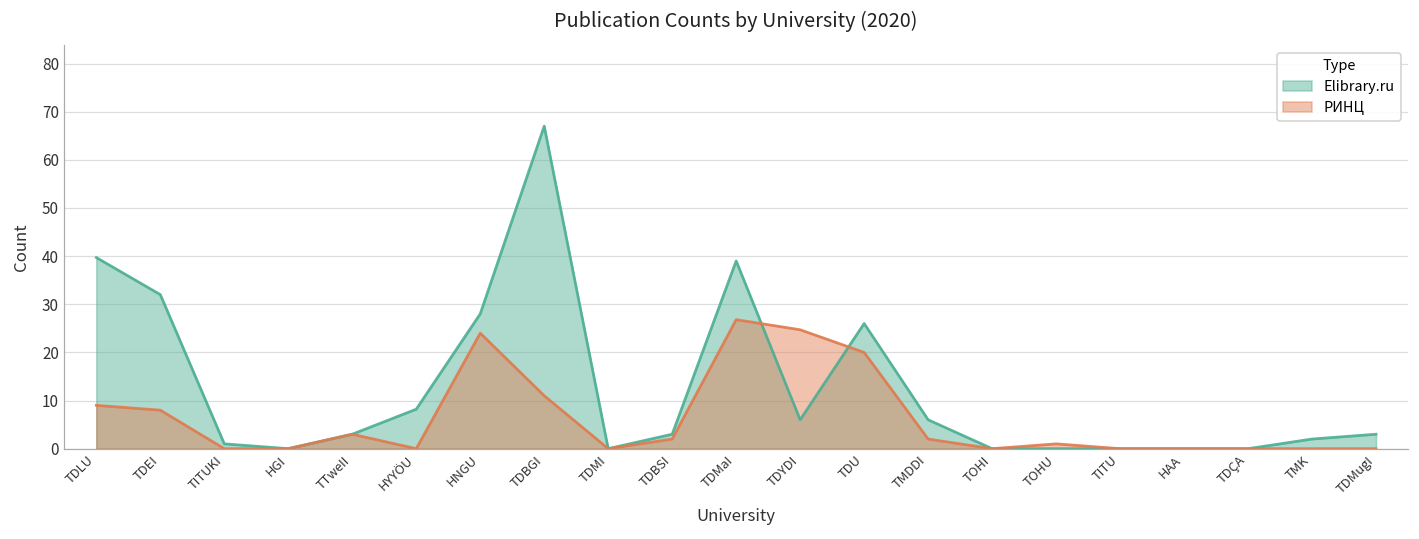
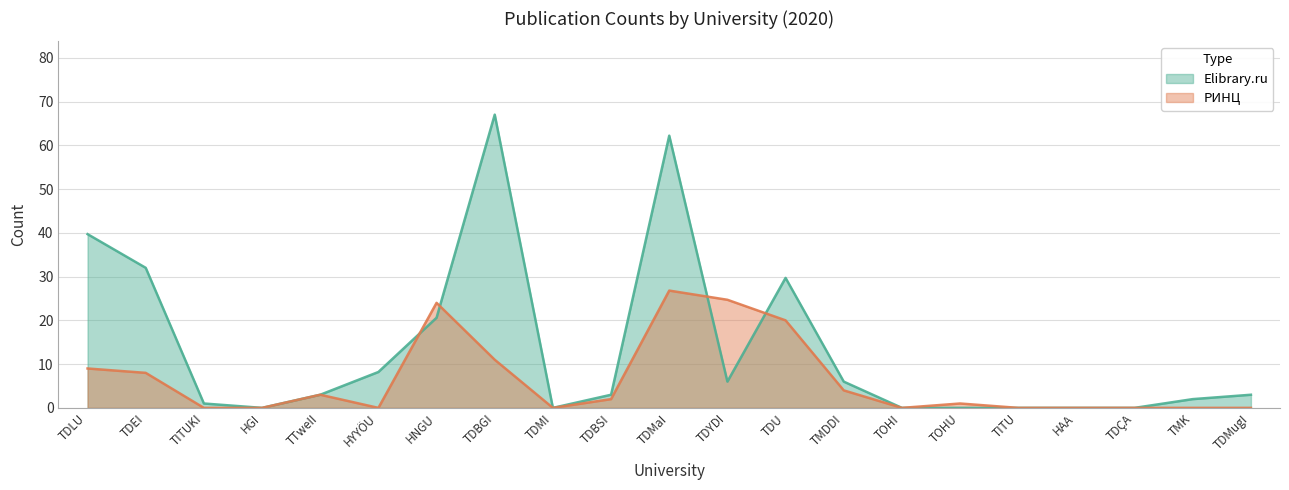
Elibrary.ru, HNGU: 28 -> 21
Elibrary.ru, TDMaI: 39 -> 62
Elibrary.ru, TDU: 26 -> 30
РИНЦ, TMDDI: 2 -> 4
